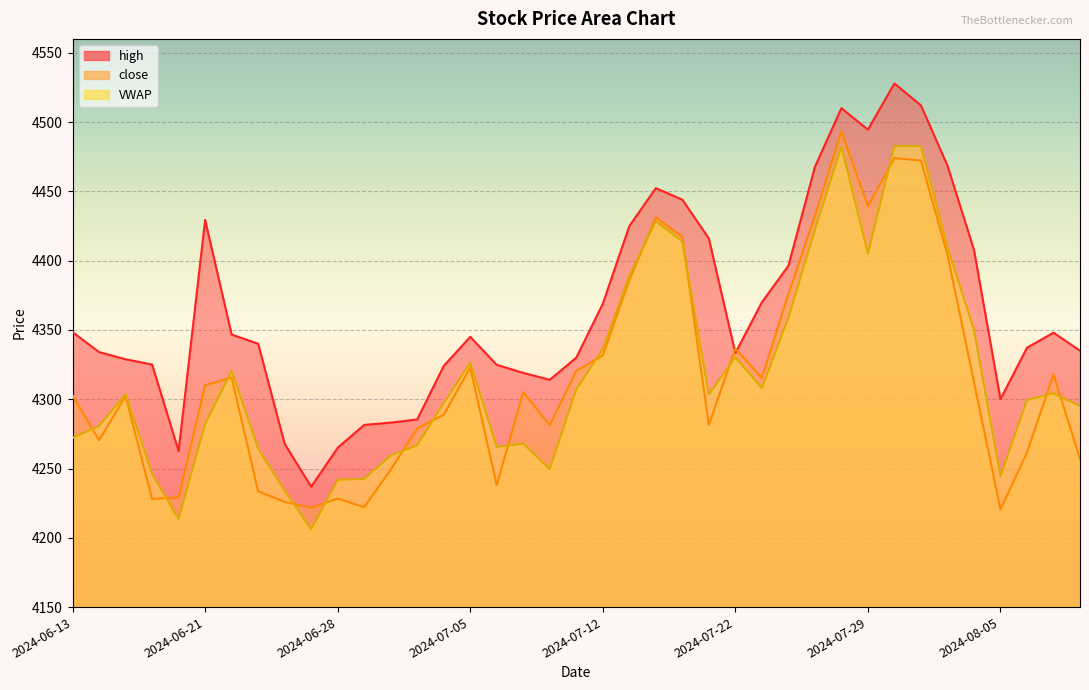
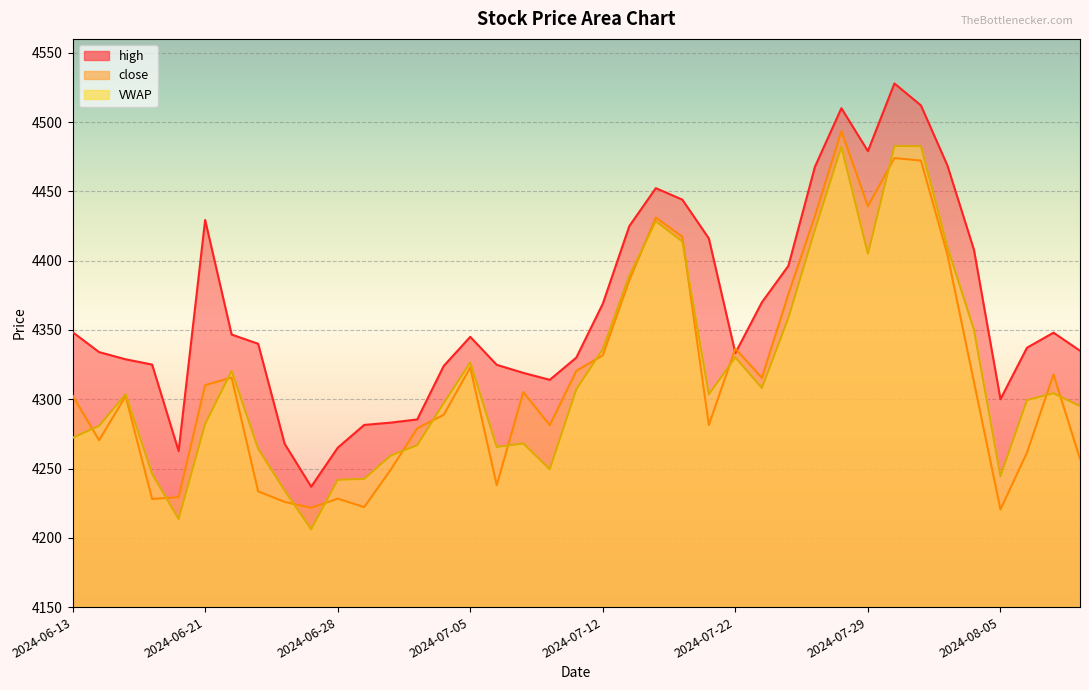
high, 2024-07-29: 4495 -> 4479
